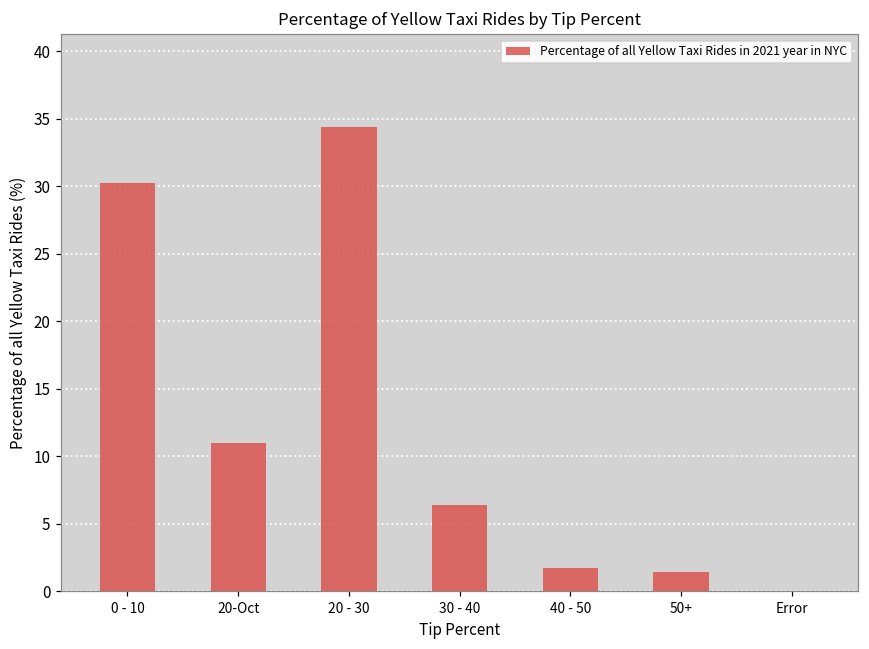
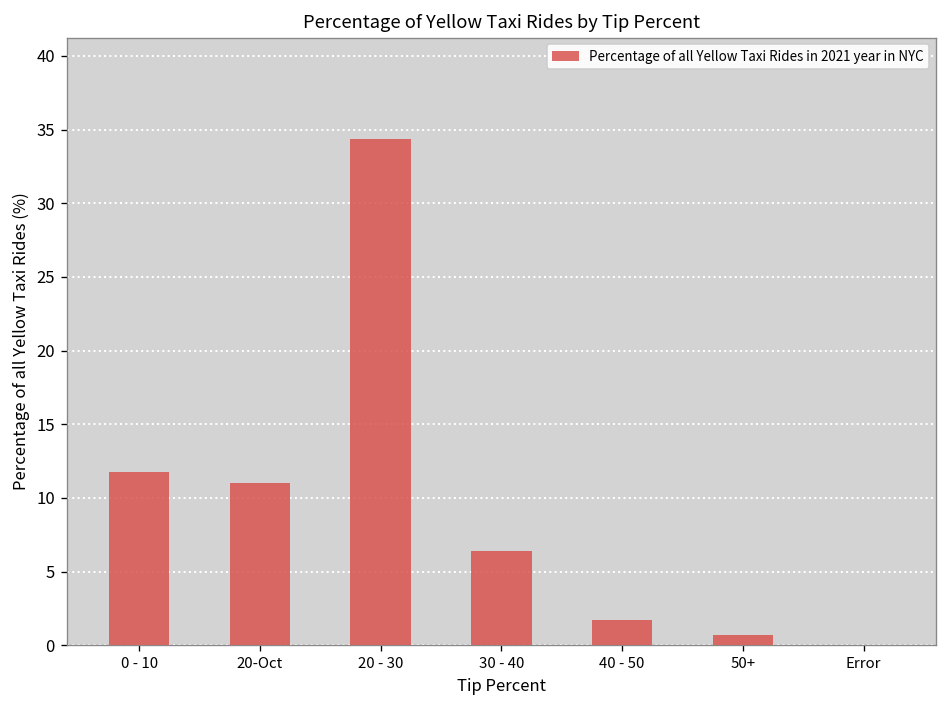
0 - 10: 30.3 -> 11.7
50+: 1.5 -> 0.7
